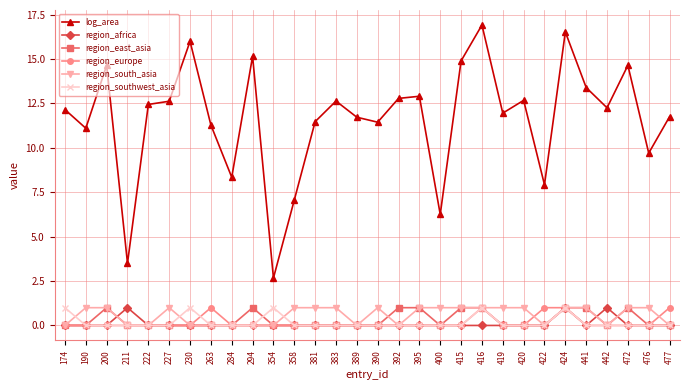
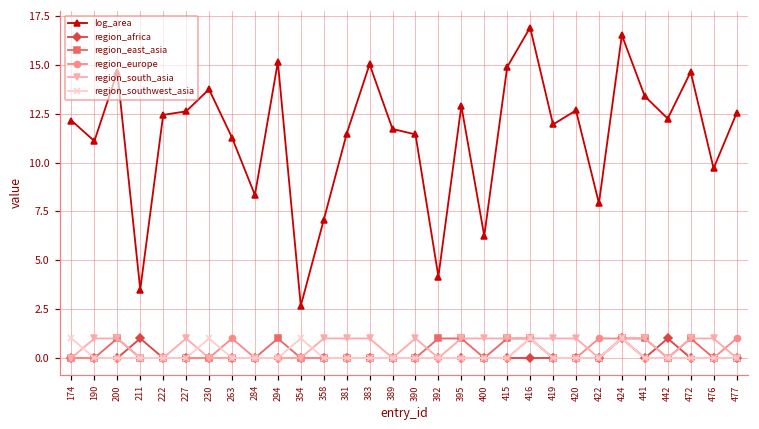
log_area, 230: 16.0 -> 13.8
log_area, 383: 12.6 -> 15.0
log_area, 392: 12.8 -> 4.2
log_area, 477: 11.8 -> 12.5
